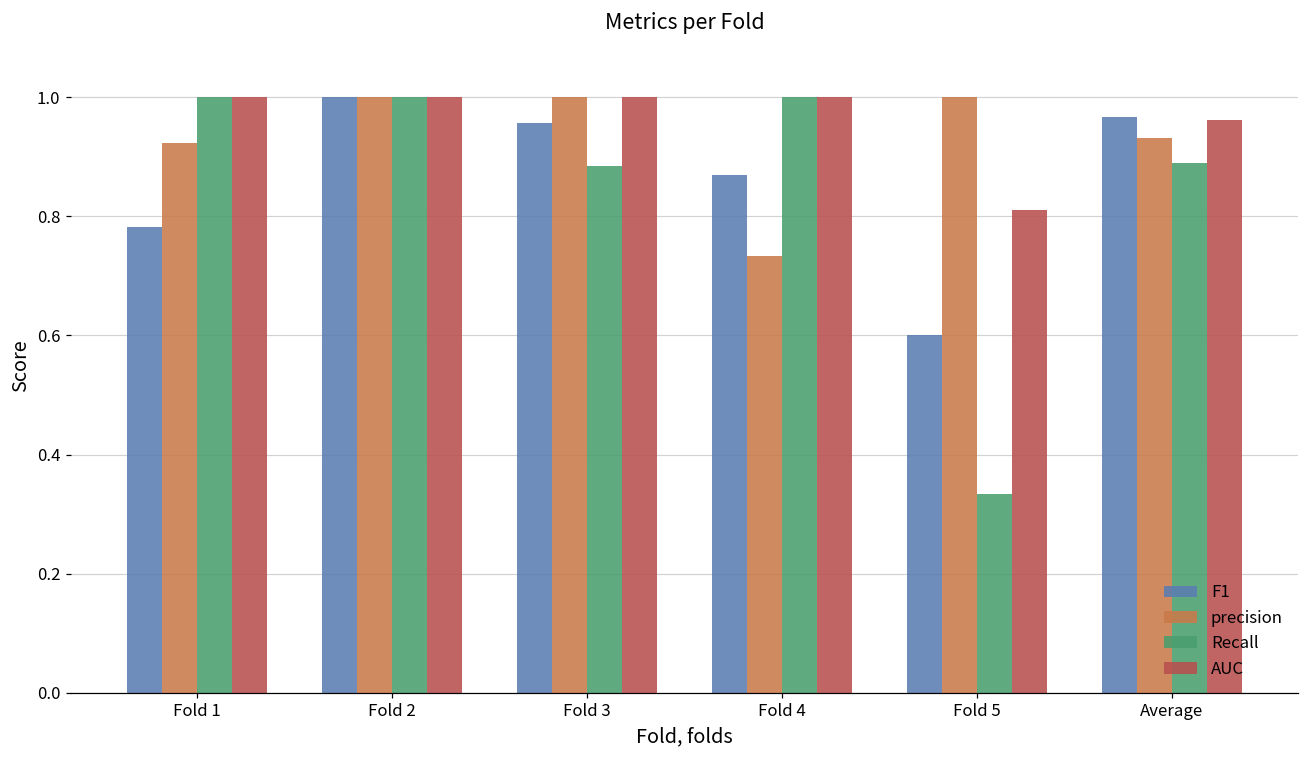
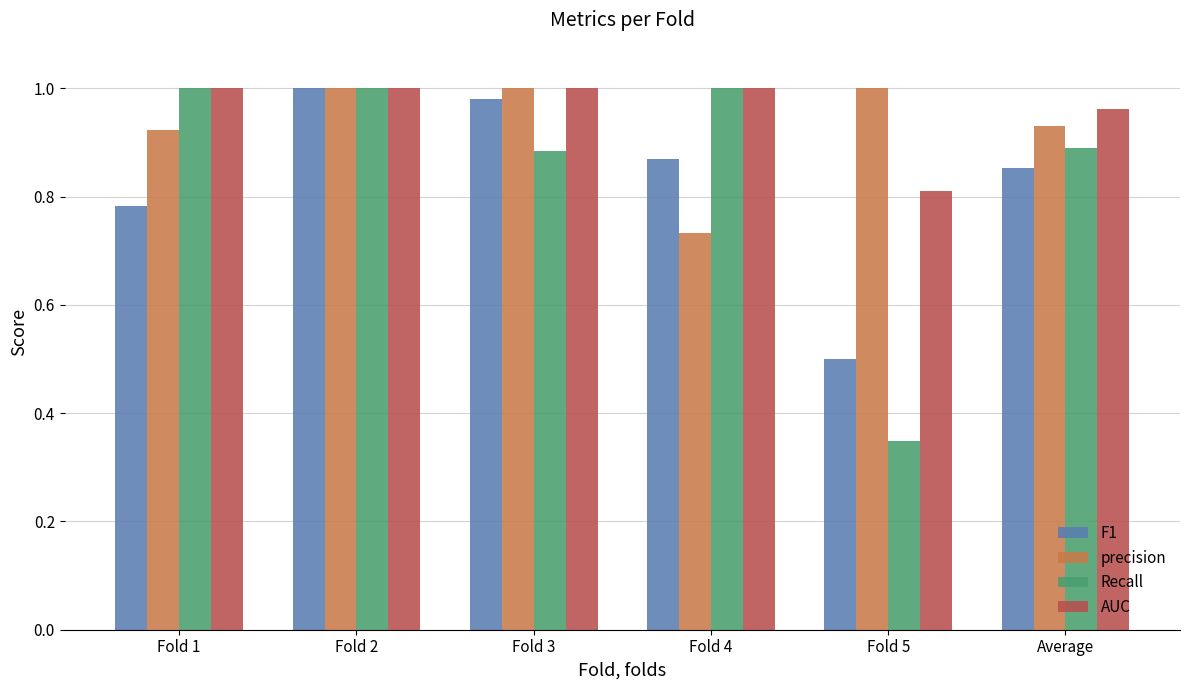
F1, Fold 3: 0.96 -> 0.98
F1, Fold 5: 0.6 -> 0.5
Recall, Fold 5: 0.33 -> 0.35
F1, Average: 0.97 -> 0.85
